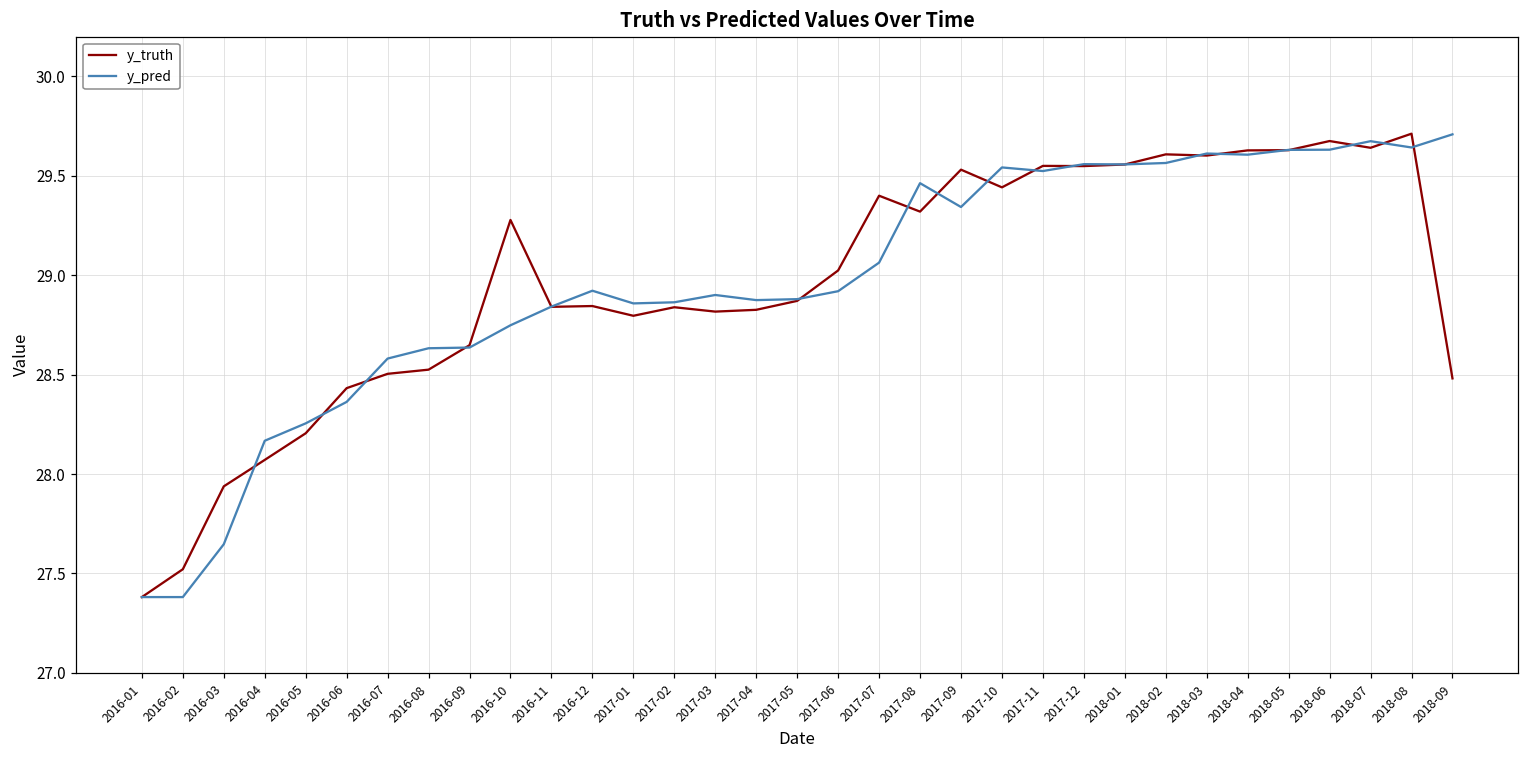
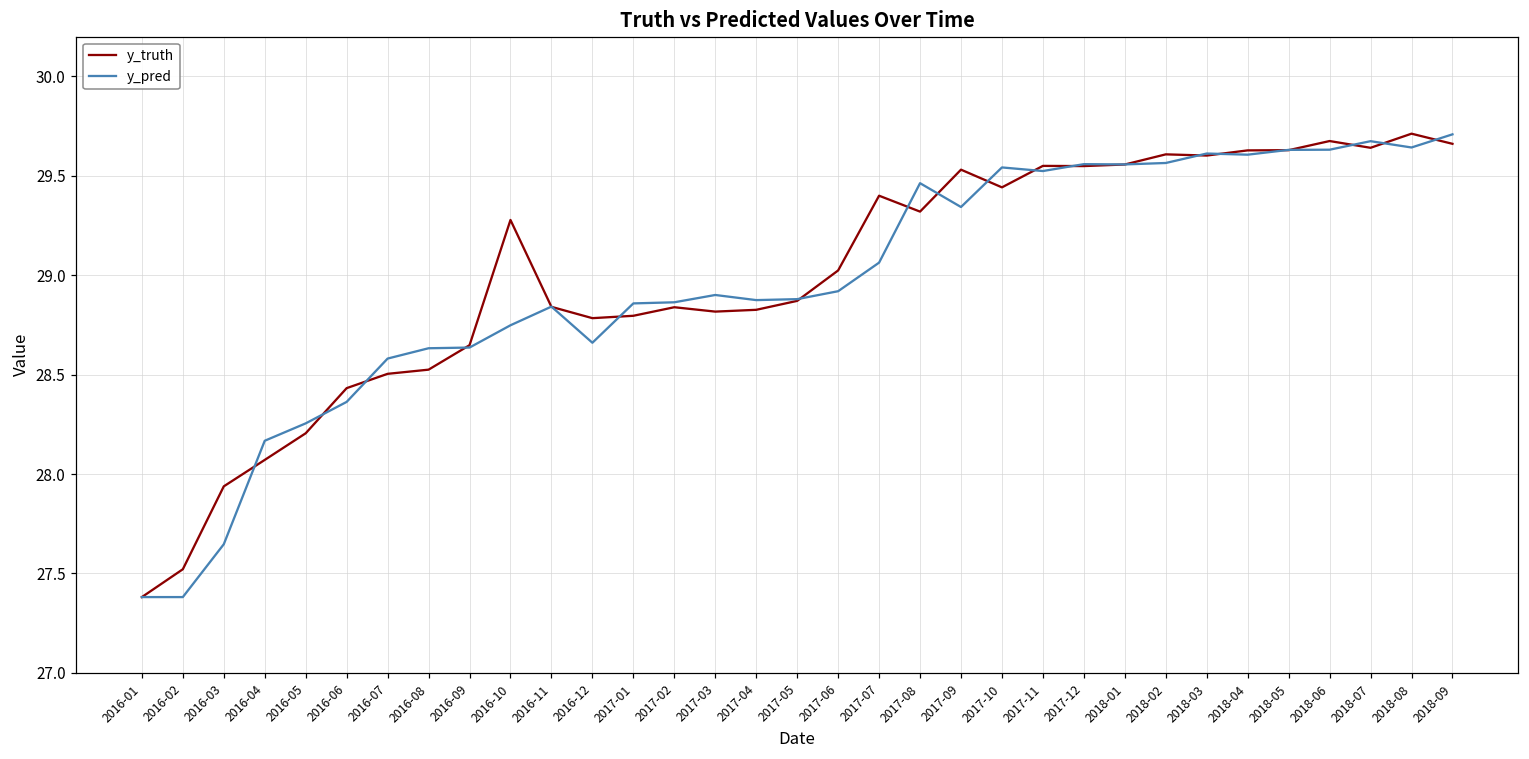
y_truth, 2016-12: 28.85 -> 28.78
y_pred, 2016-12: 28.92 -> 28.66
y_truth, 2018-09: 28.48 -> 29.66
